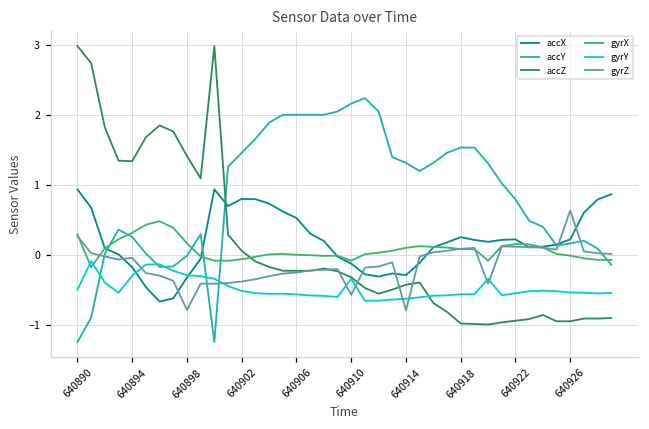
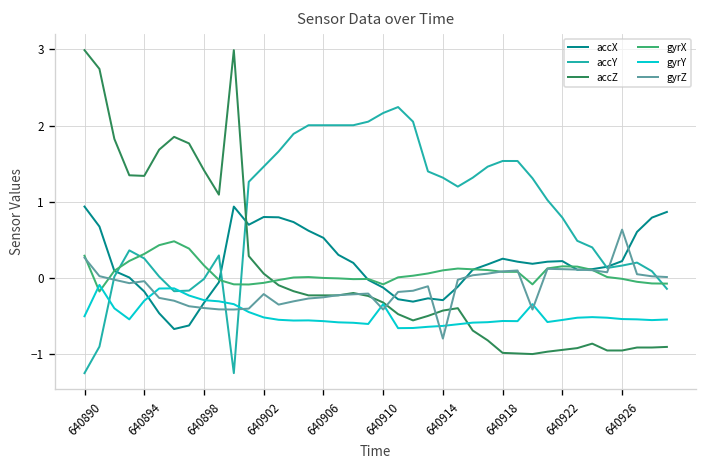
gyrZ, 640898: -0.8 -> -0.4
gyrZ, 640902: -0.4 -> -0.2
gyrZ, 640910: -0.6 -> -0.4
